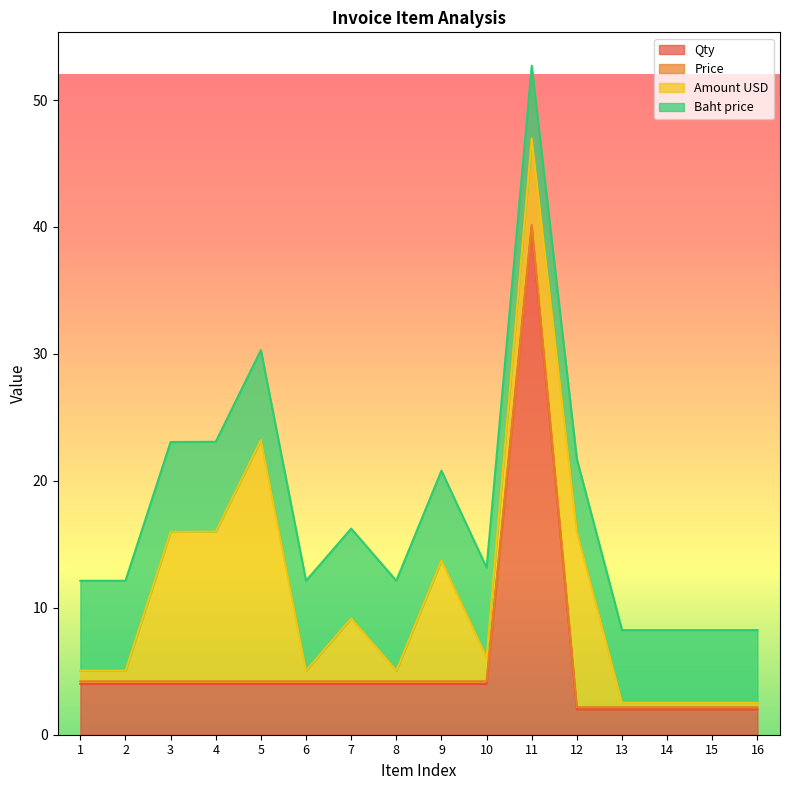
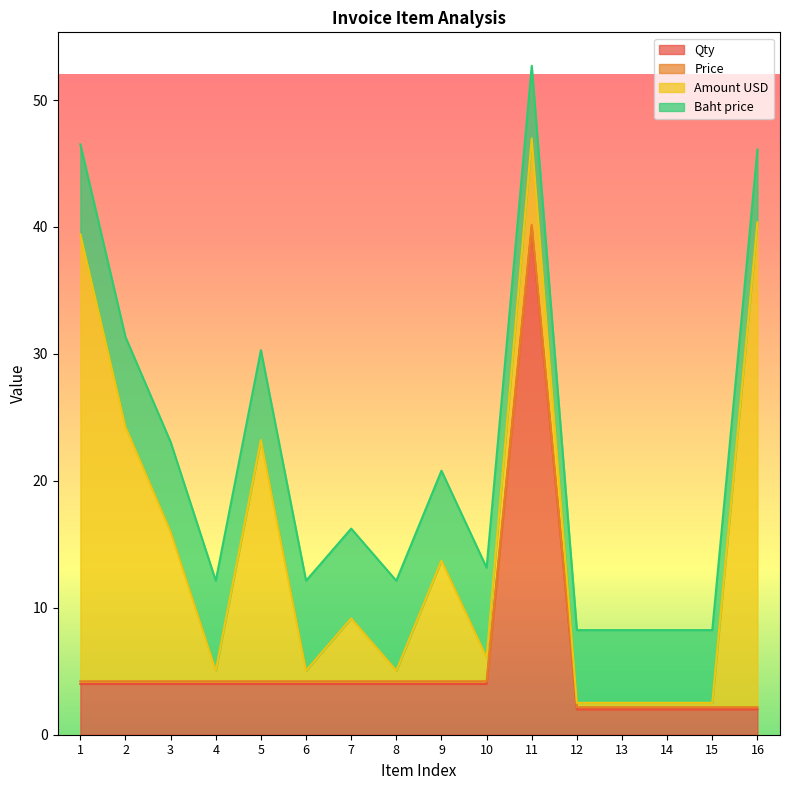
Amount USD, 1: 0.8 -> 35.2
Amount USD, 2: 0.8 -> 20.0
Amount USD, 4: 11.8 -> 0.8
Amount USD, 12: 13.8 -> 0.3
Amount USD, 16: 0.3 -> 38.2
